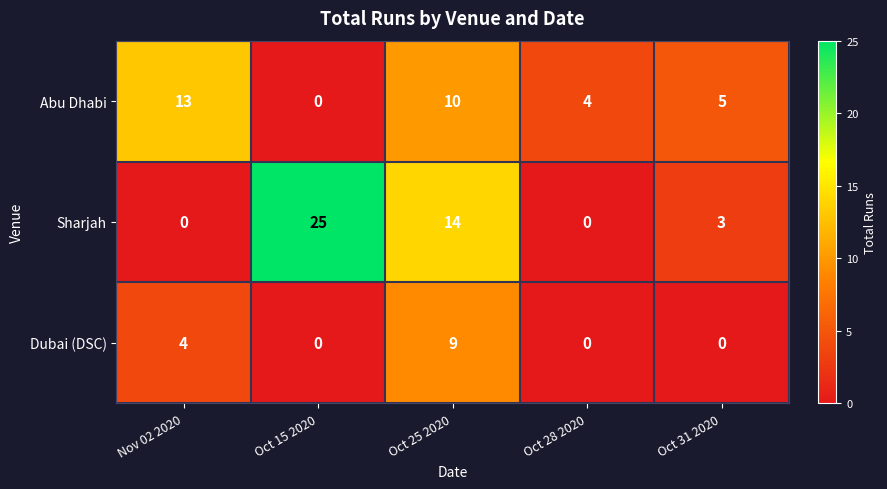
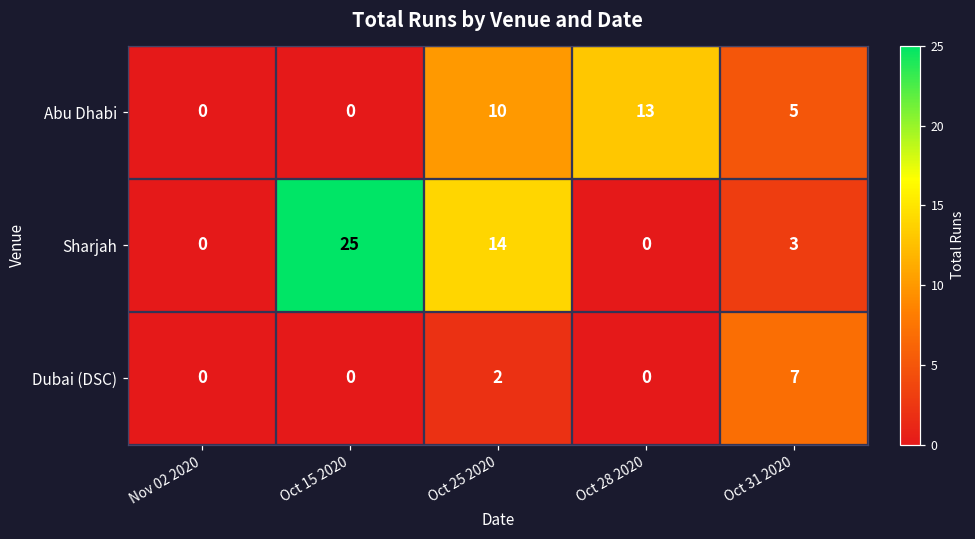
Abu Dhabi, Nov 02 2020: 13 -> 0
Abu Dhabi, Oct 28 2020: 4 -> 13
Dubai (DSC), Nov 02 2020: 4 -> 0
Dubai (DSC), Oct 25 2020: 9 -> 2
Dubai (DSC), Oct 31 2020: 0 -> 7
